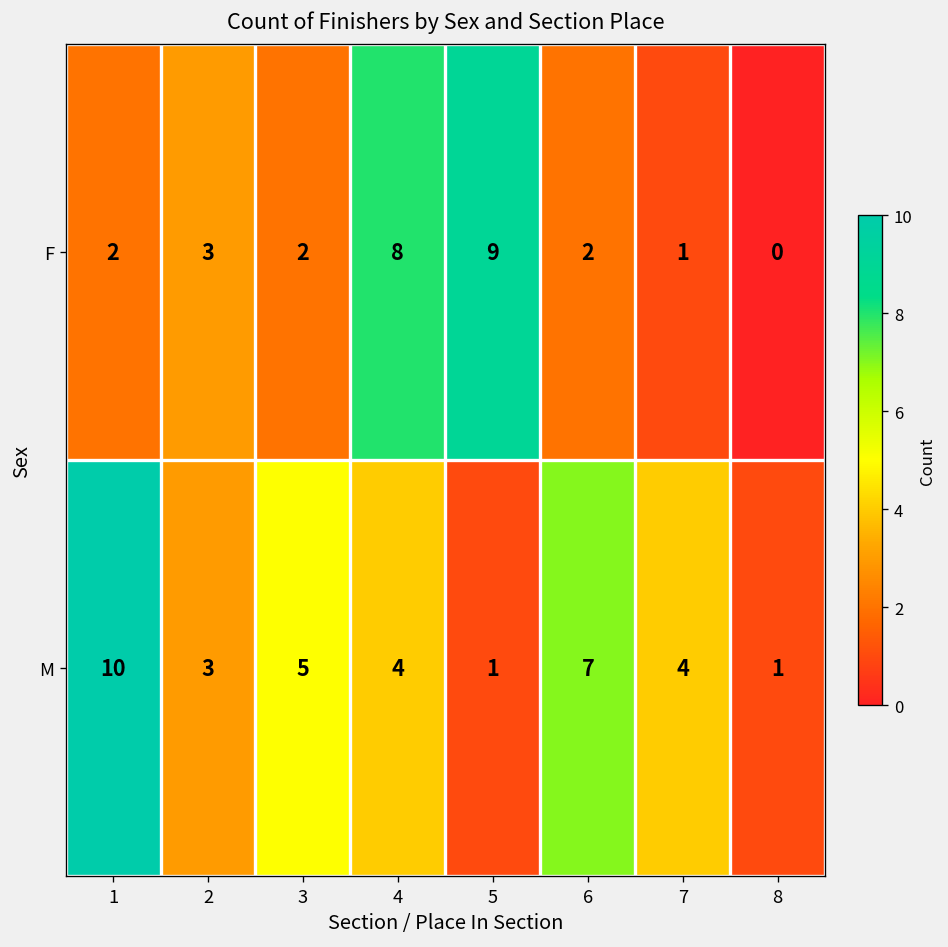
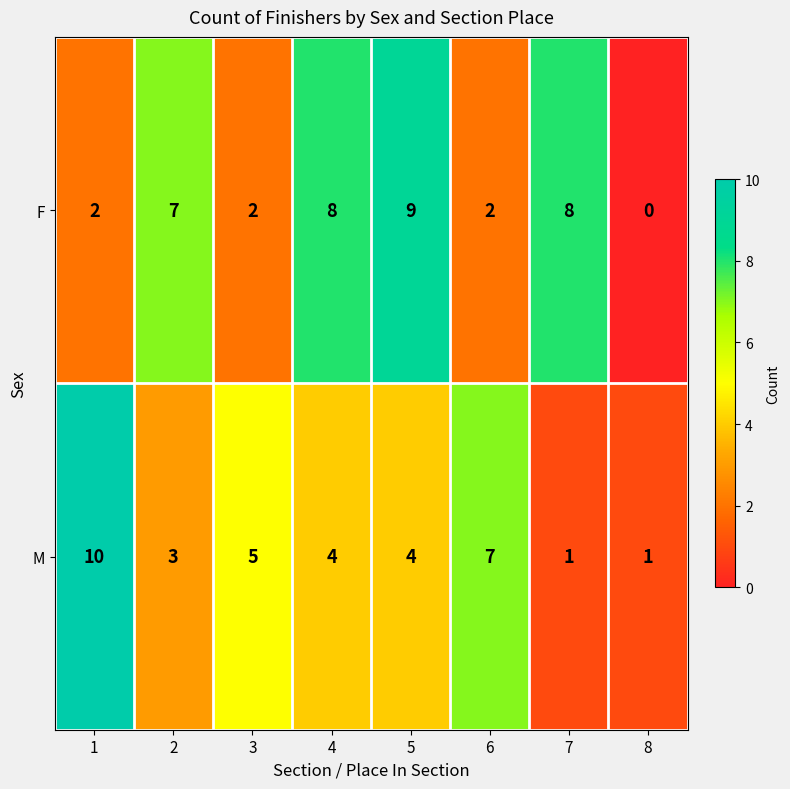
F, 2: 3 -> 7
F, 7: 1 -> 8
M, 5: 1 -> 4
M, 7: 4 -> 1
